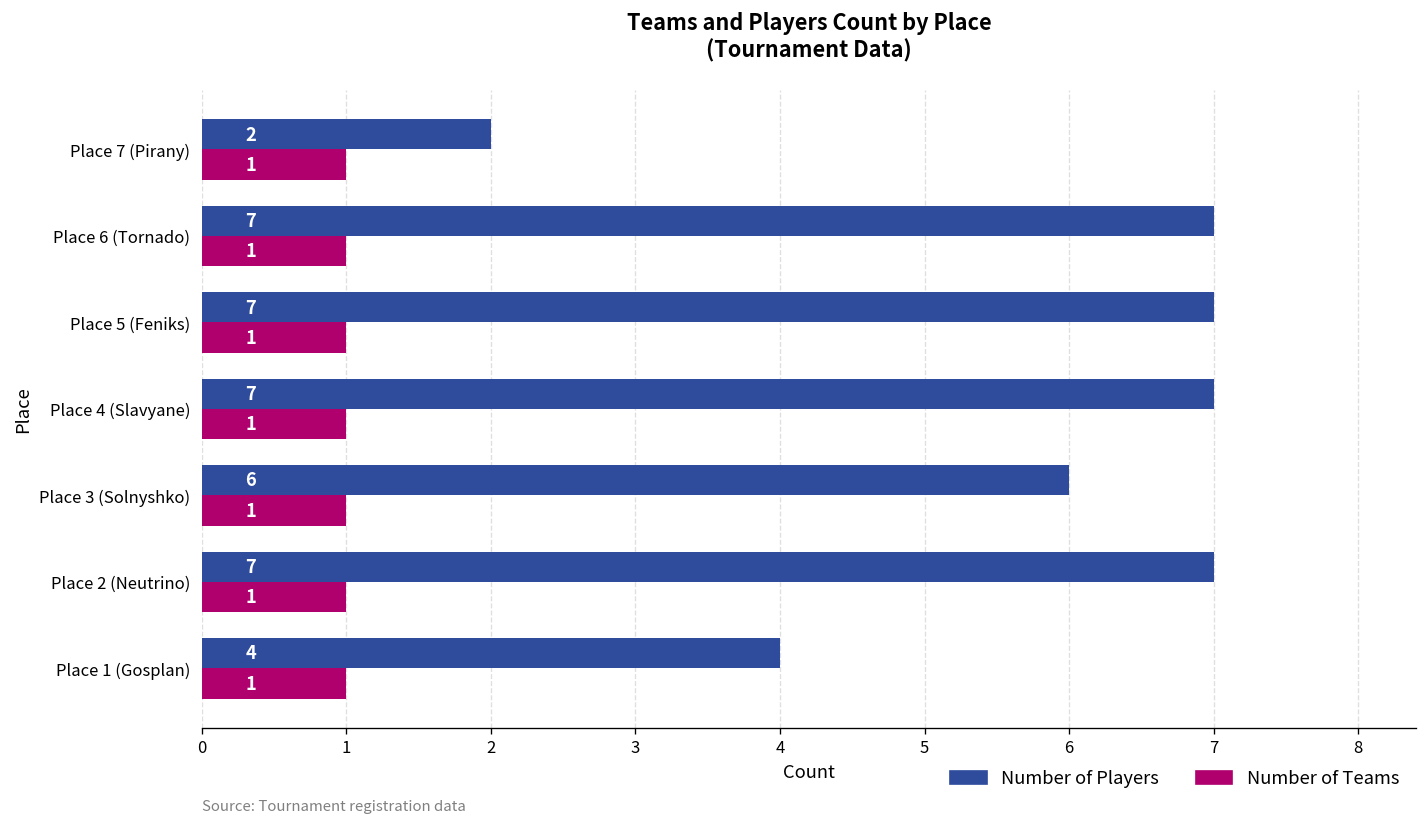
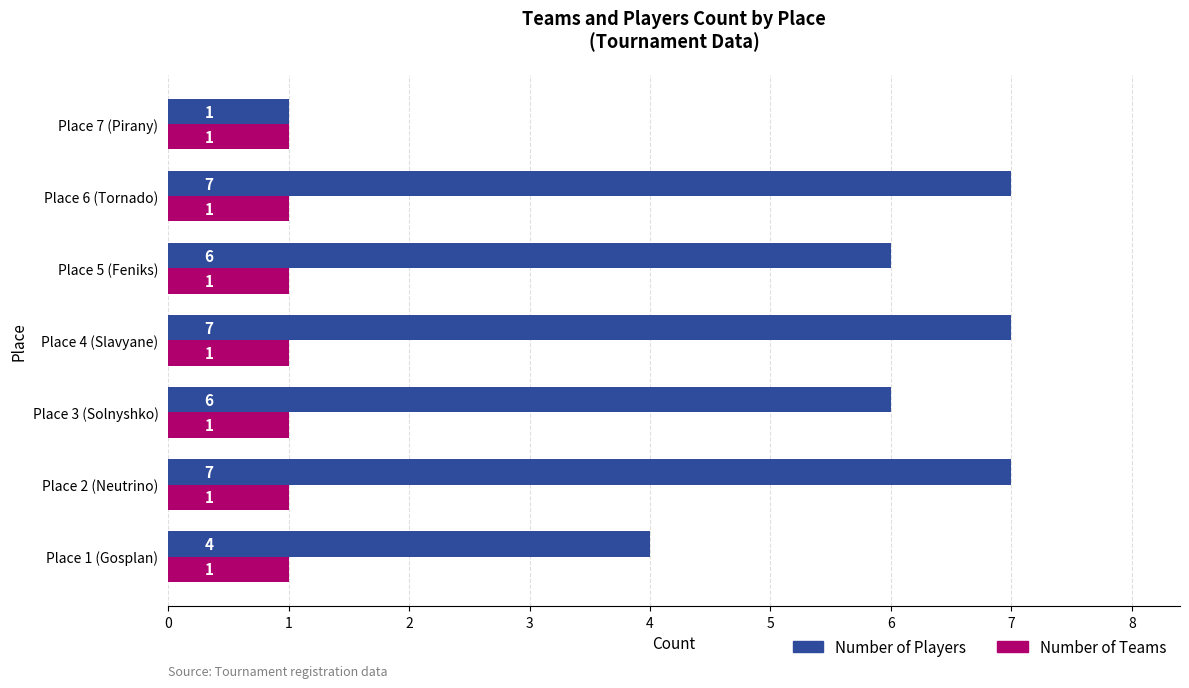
Number of Players, Place 7 (Pirany): 2 -> 1
Number of Players, Place 5 (Feniks): 7 -> 6
